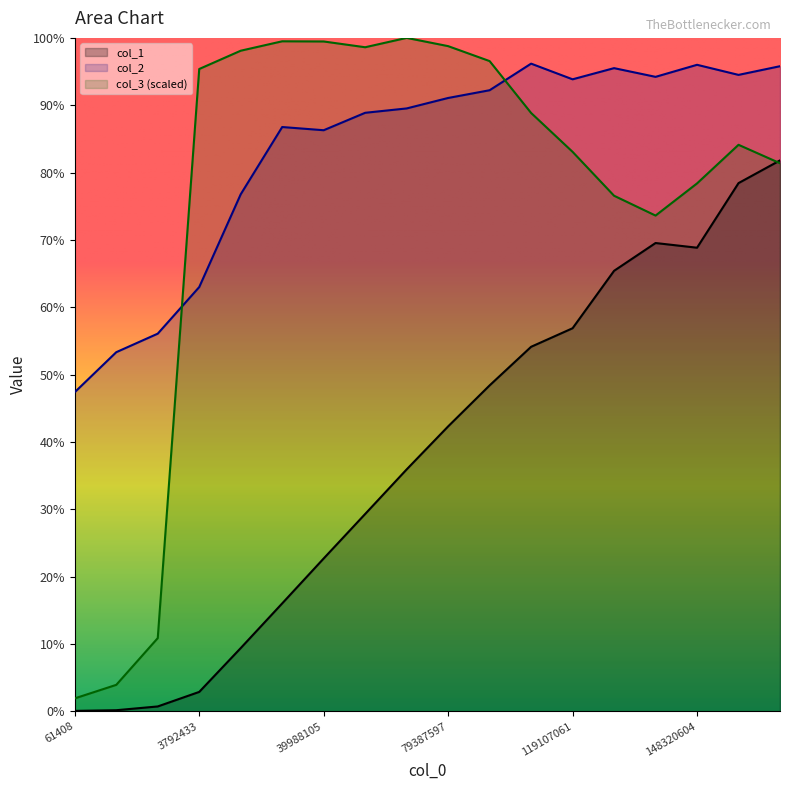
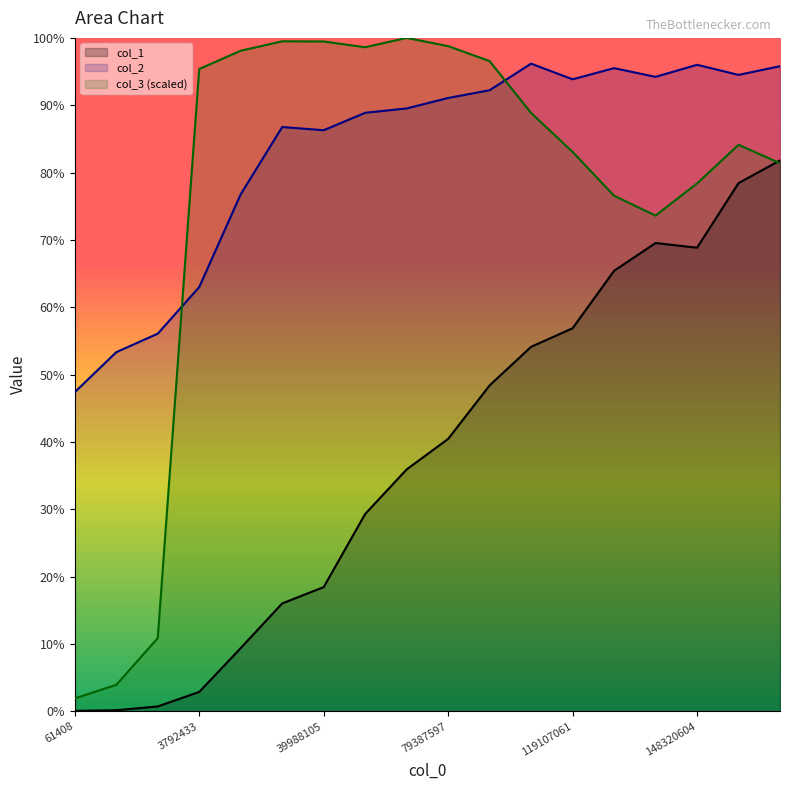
col_1, 39988105: 23% -> 18%
col_1, 79387597: 42% -> 40%
